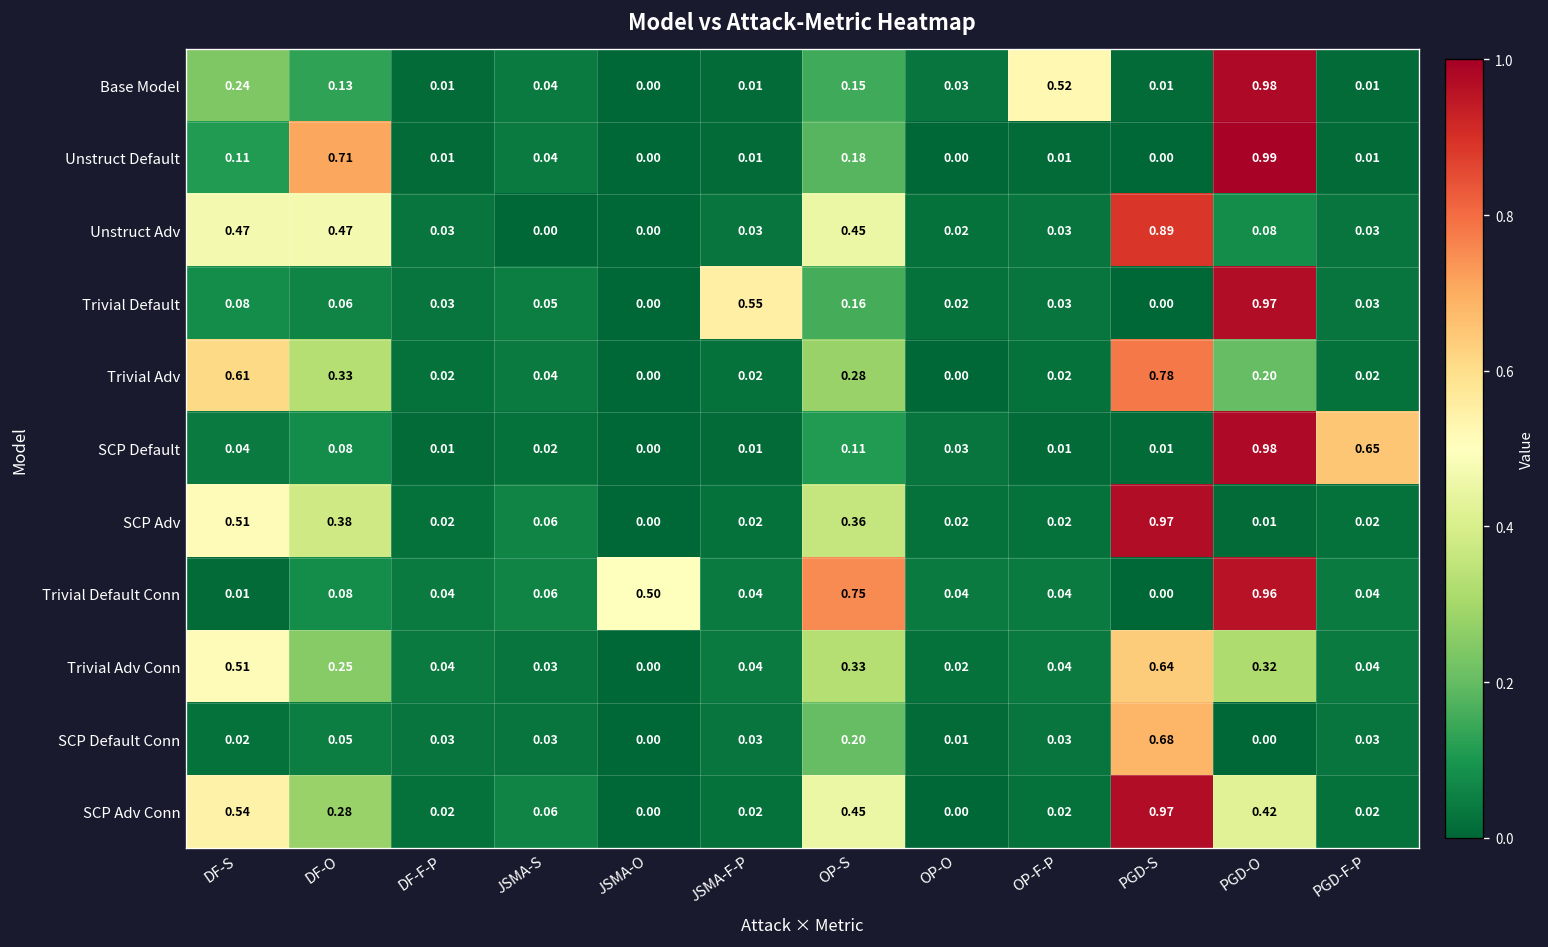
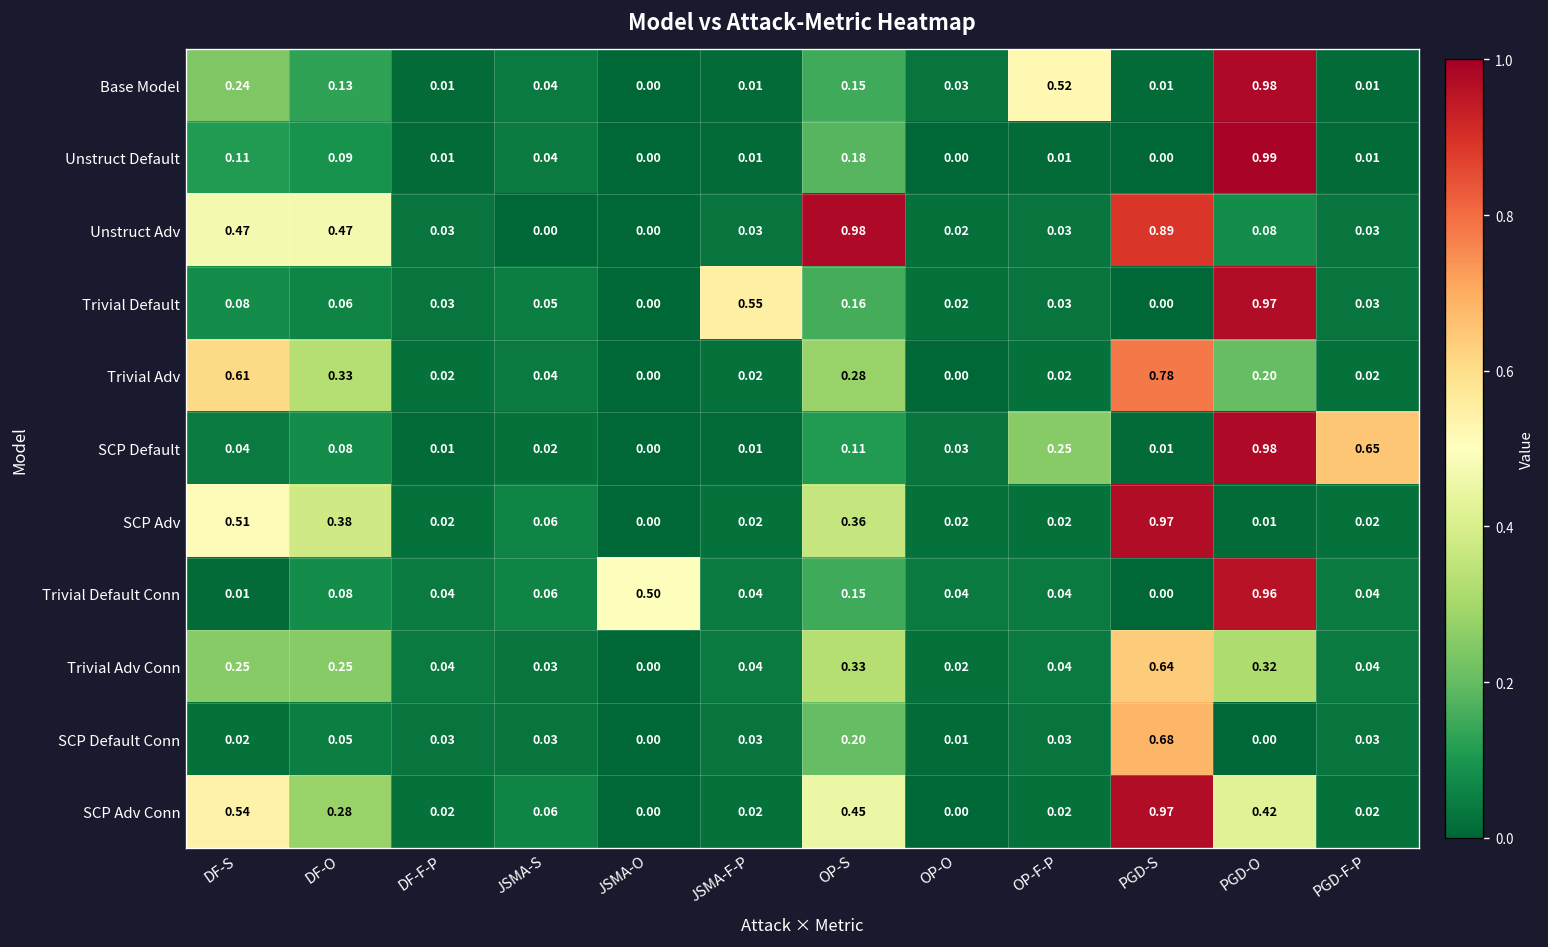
Unstruct Default, DF-O: 0.71 -> 0.09
Unstruct Adv, OP-S: 0.45 -> 0.98
SCP Default, OP-F-P: 0.01 -> 0.25
Trivial Default Conn, OP-S: 0.75 -> 0.15
Trivial Adv Conn, DF-S: 0.51 -> 0.25
